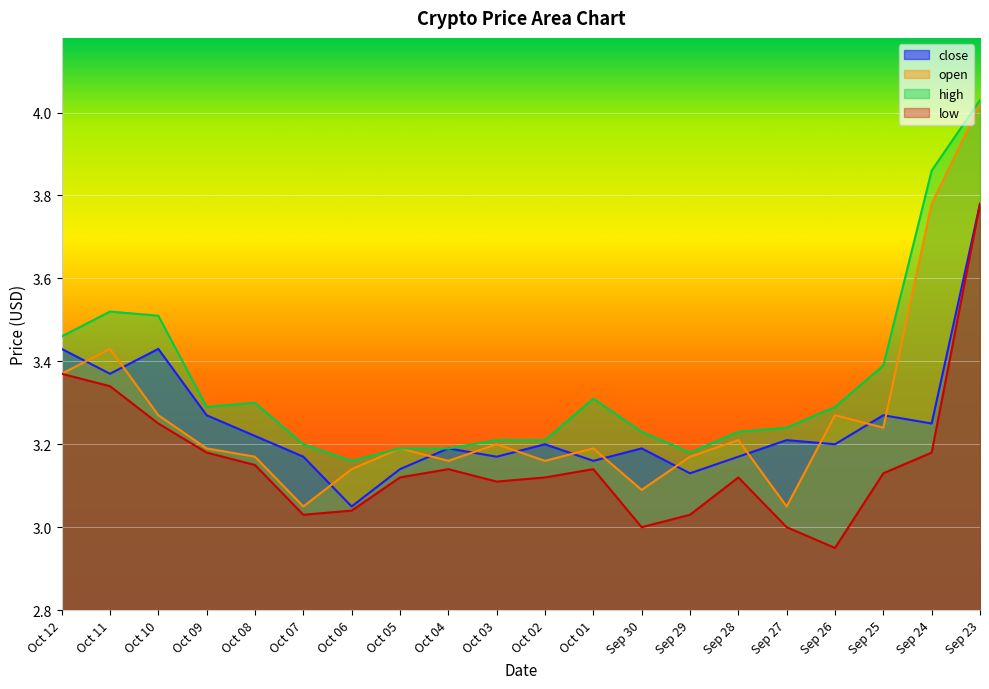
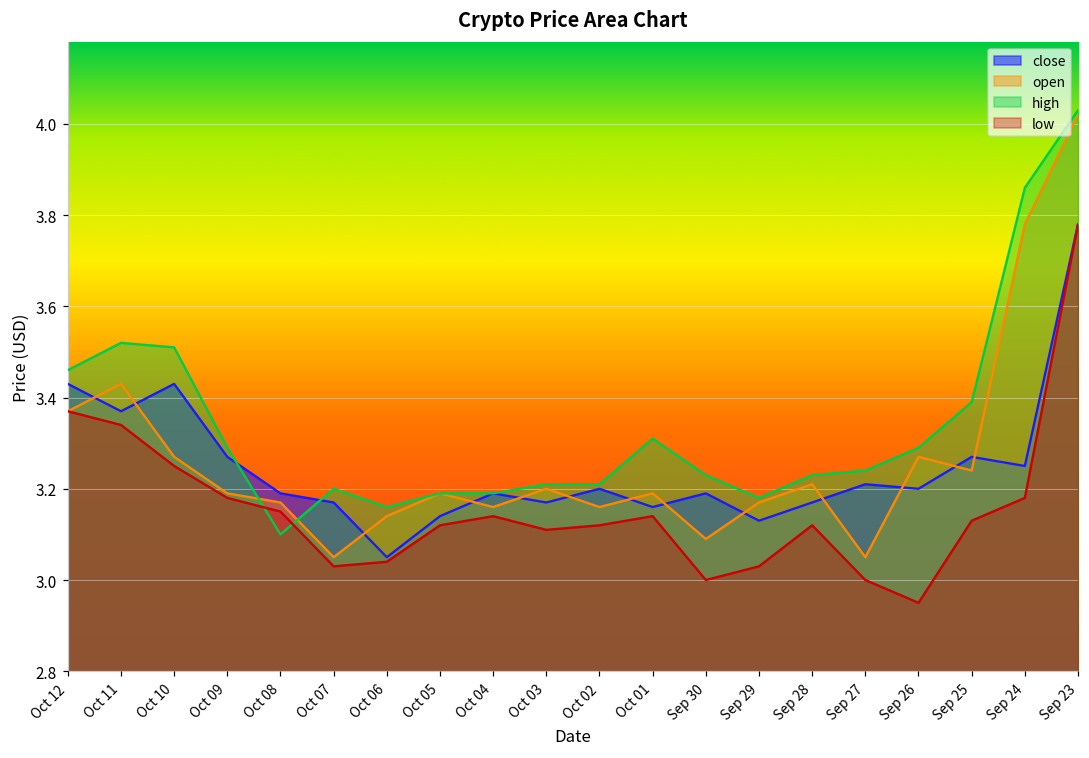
close, Oct 08: 3.22 -> 3.19
high, Oct 08: 3.3 -> 3.1
